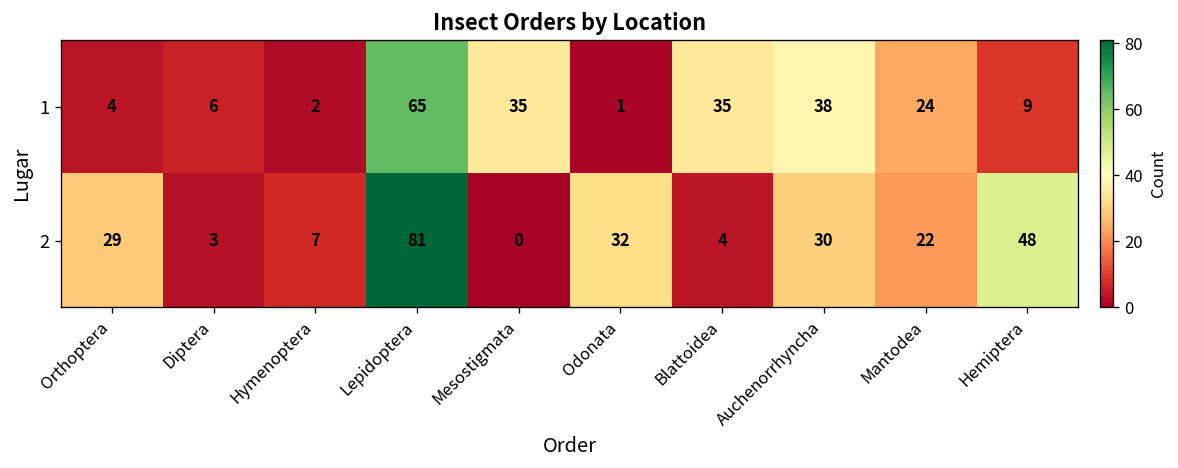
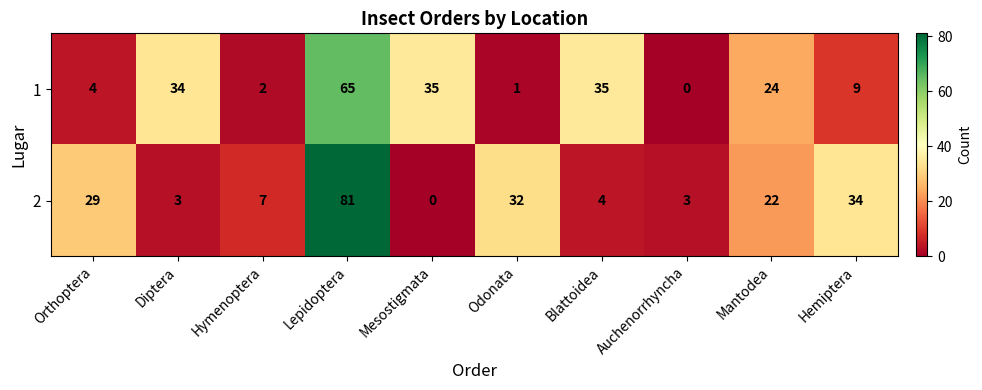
1, Diptera: 6 -> 34
1, Auchenorrhyncha: 38 -> 0
2, Auchenorrhyncha: 30 -> 3
2, Hemiptera: 48 -> 34
